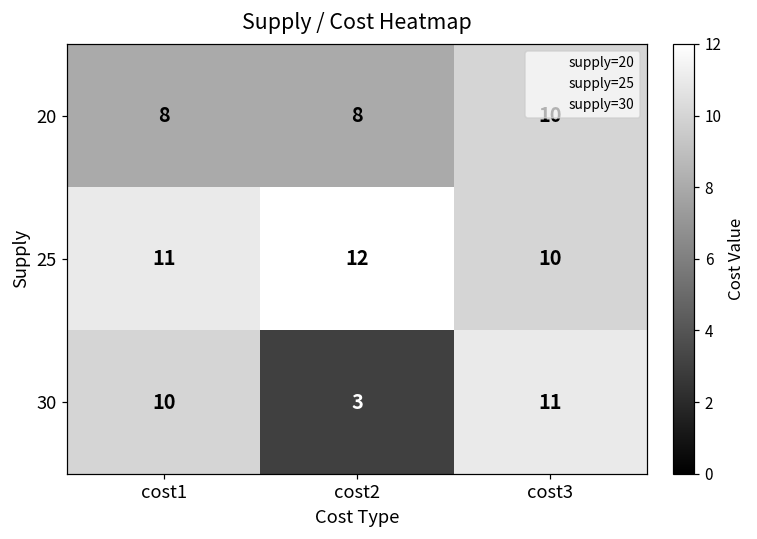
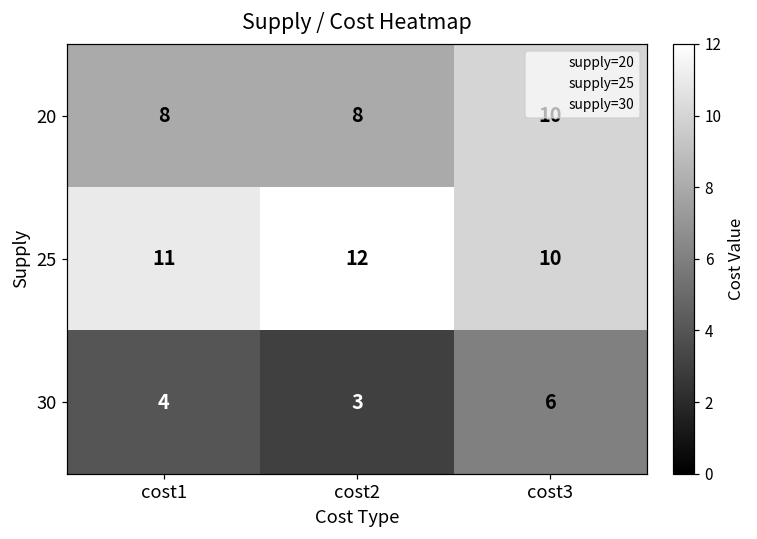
30, cost1: 10 -> 4
30, cost3: 11 -> 6
